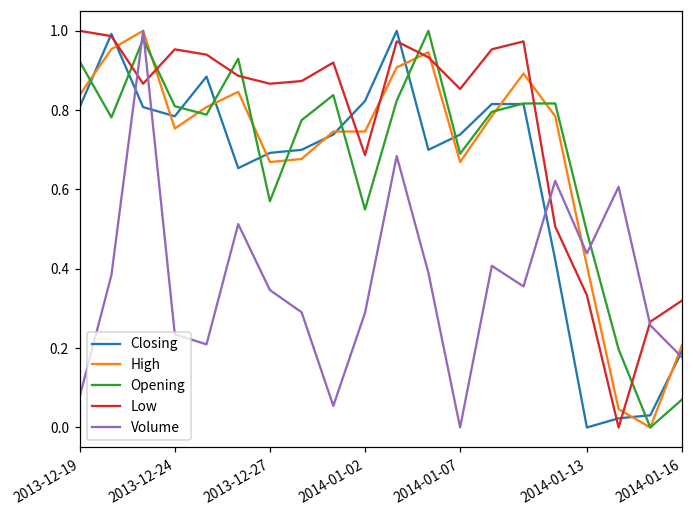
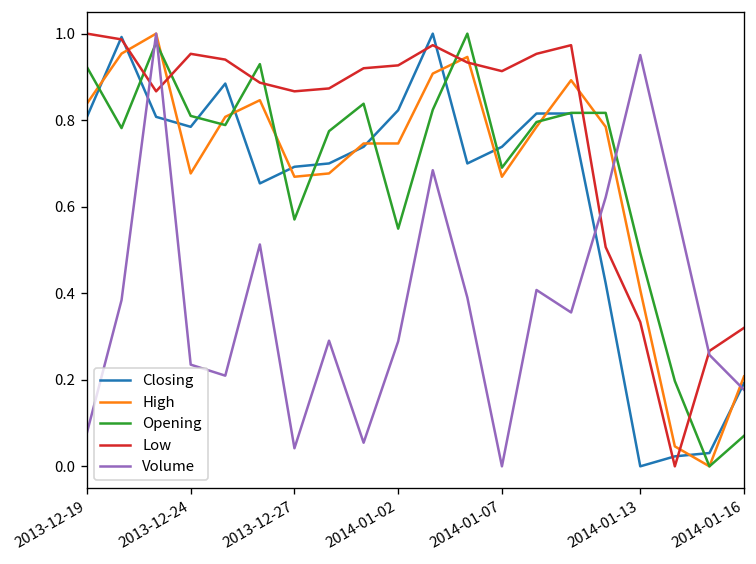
High, 2013-12-24: 0.75 -> 0.68
Volume, 2013-12-27: 0.35 -> 0.04
Low, 2014-01-02: 0.69 -> 0.93
Low, 2014-01-07: 0.85 -> 0.91
Volume, 2014-01-13: 0.44 -> 0.95
